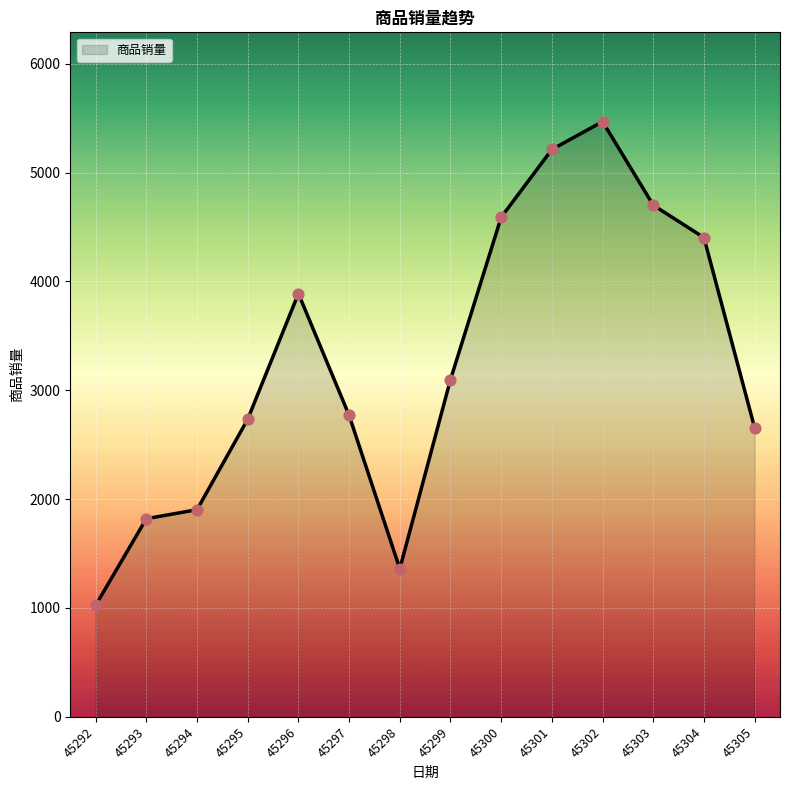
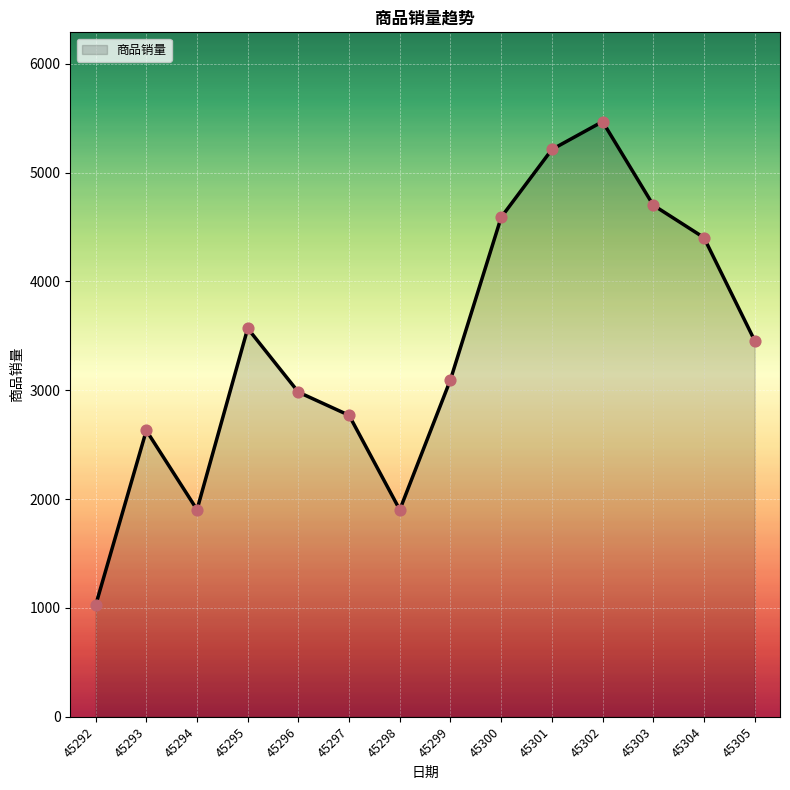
45293: 1820 -> 2630
45295: 2730 -> 3570
45296: 3890 -> 2980
45298: 1360 -> 1900
45305: 2650 -> 3460
